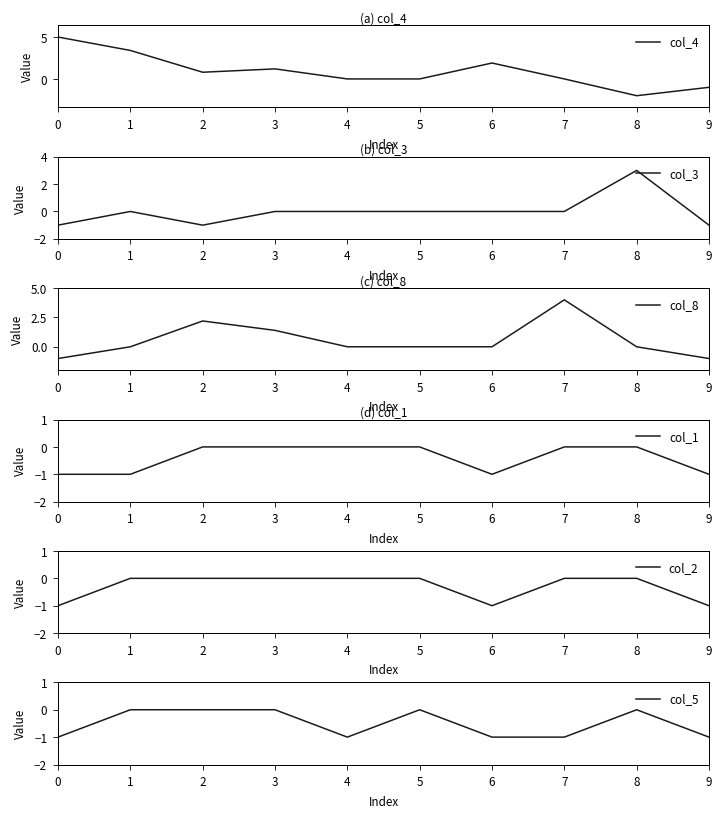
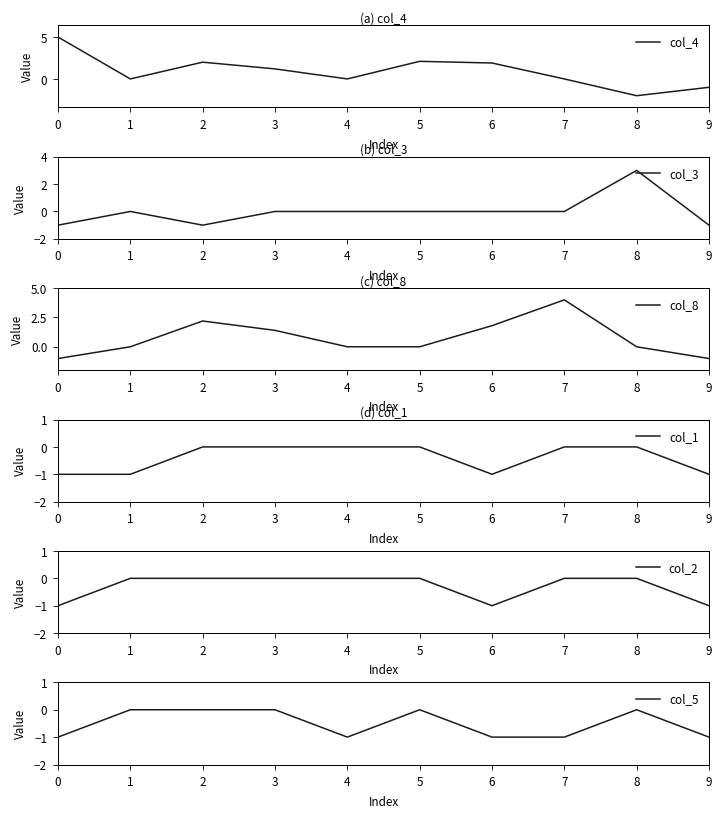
(a) col_4, 1: 3 -> 0
(a) col_4, 2: 1 -> 2
(a) col_4, 5: 0 -> 2
(c) col_8, 6: 0 -> 2
